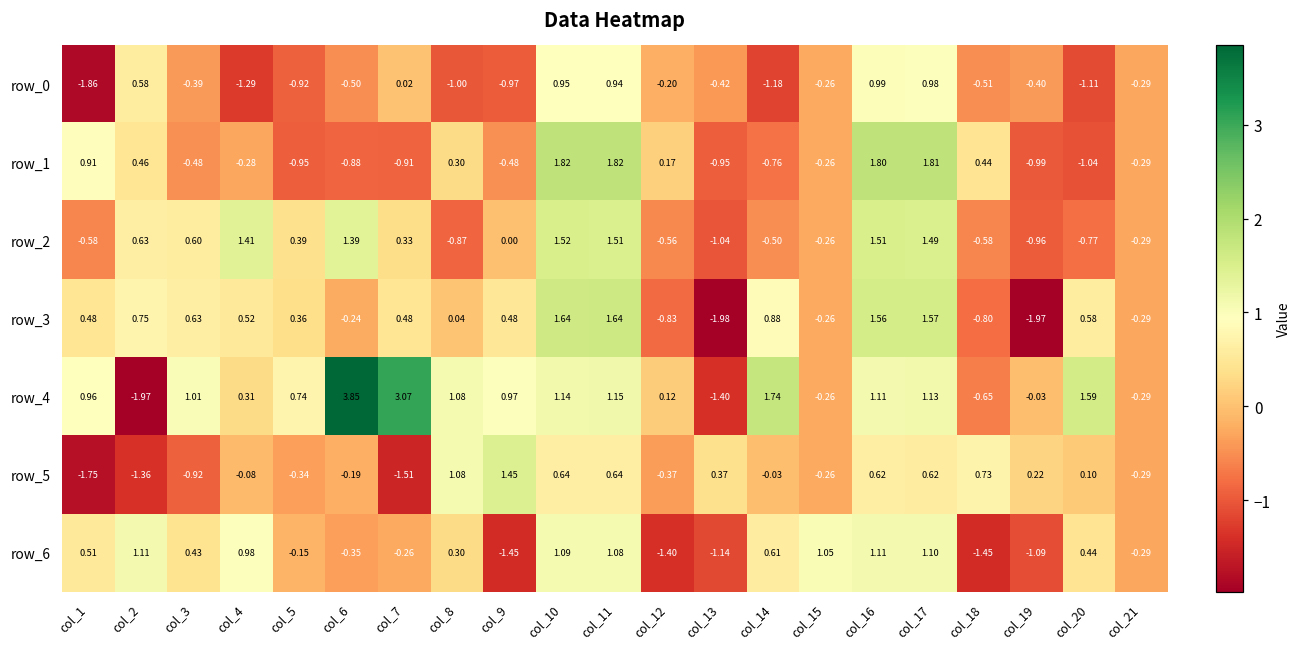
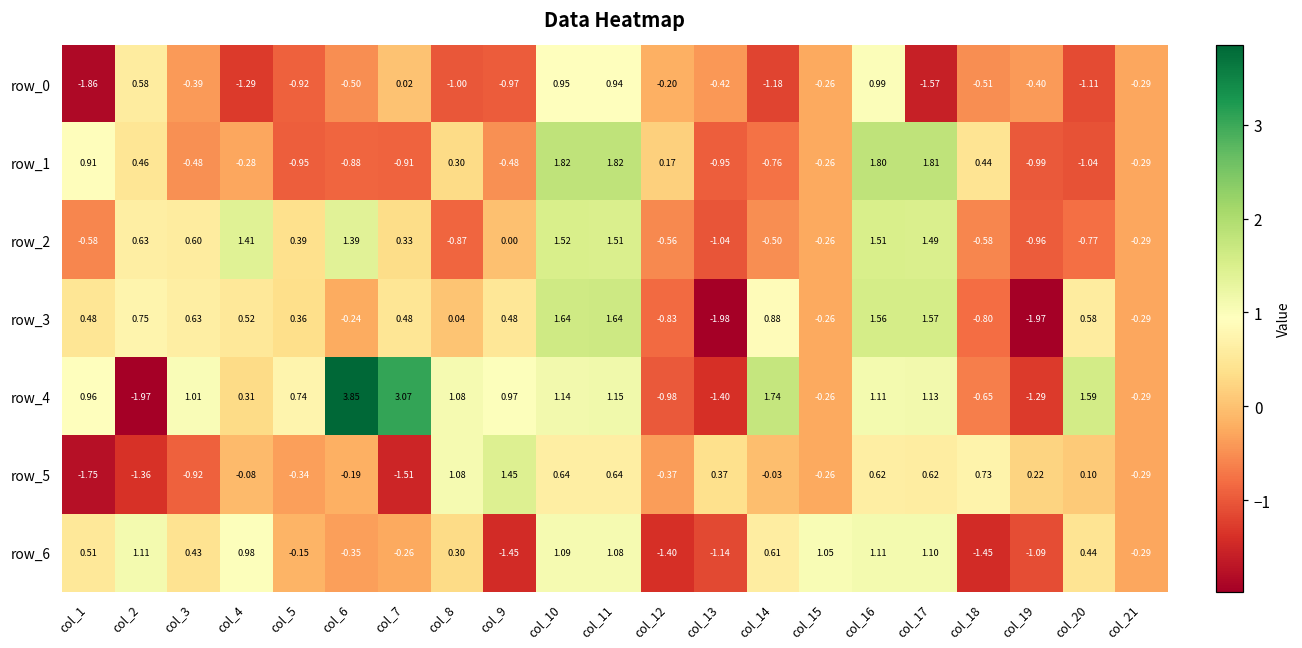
row_0, col_17: 0.98 -> -1.57
row_4, col_12: 0.12 -> -0.98
row_4, col_19: -0.03 -> -1.29
